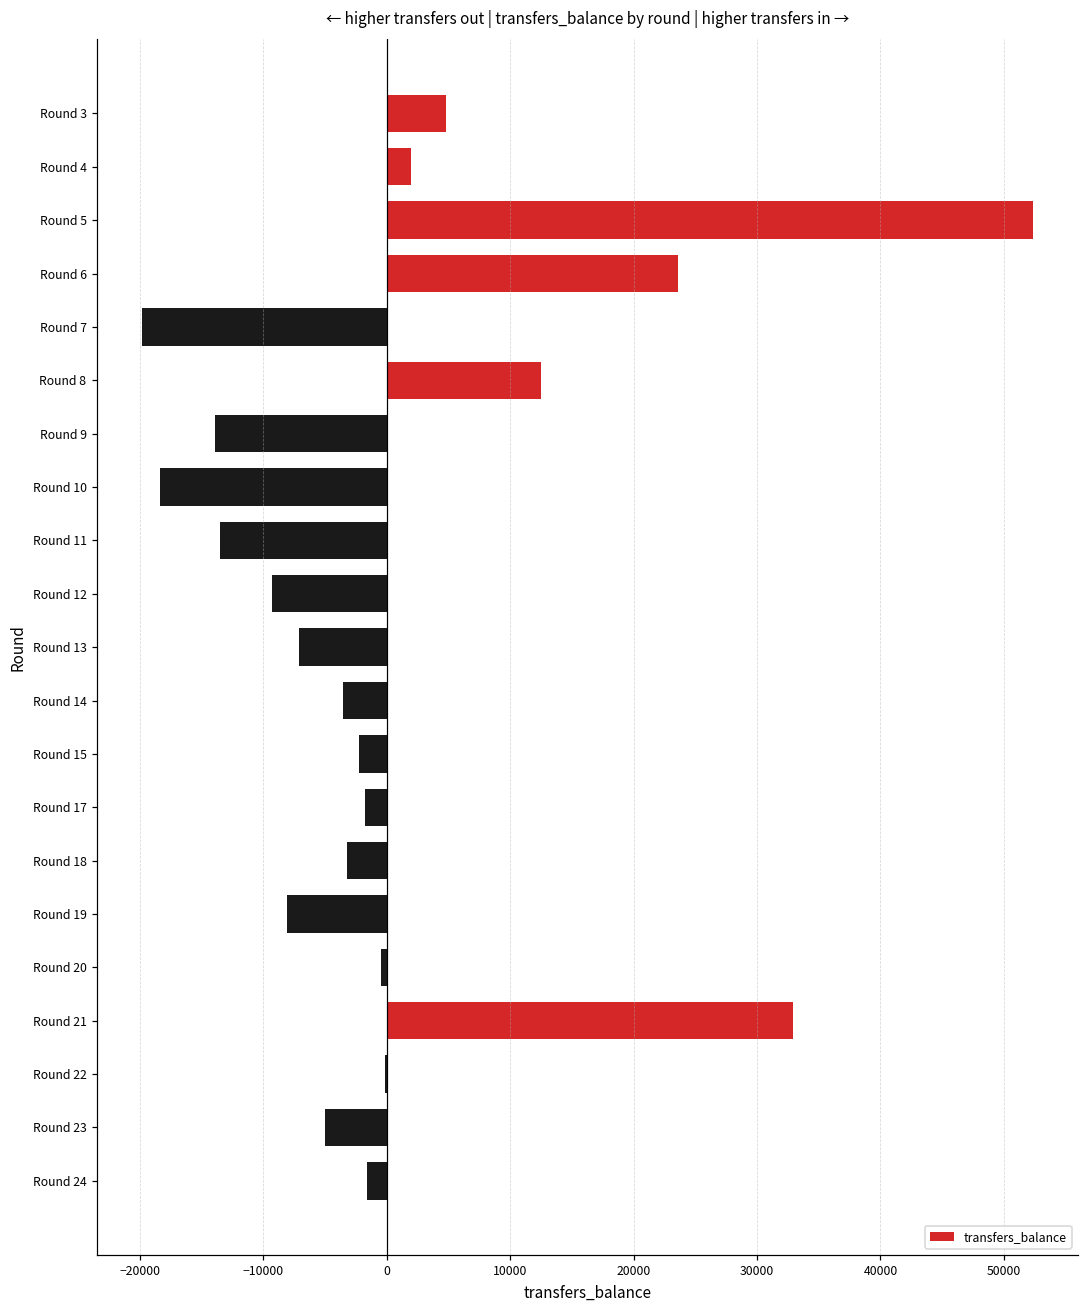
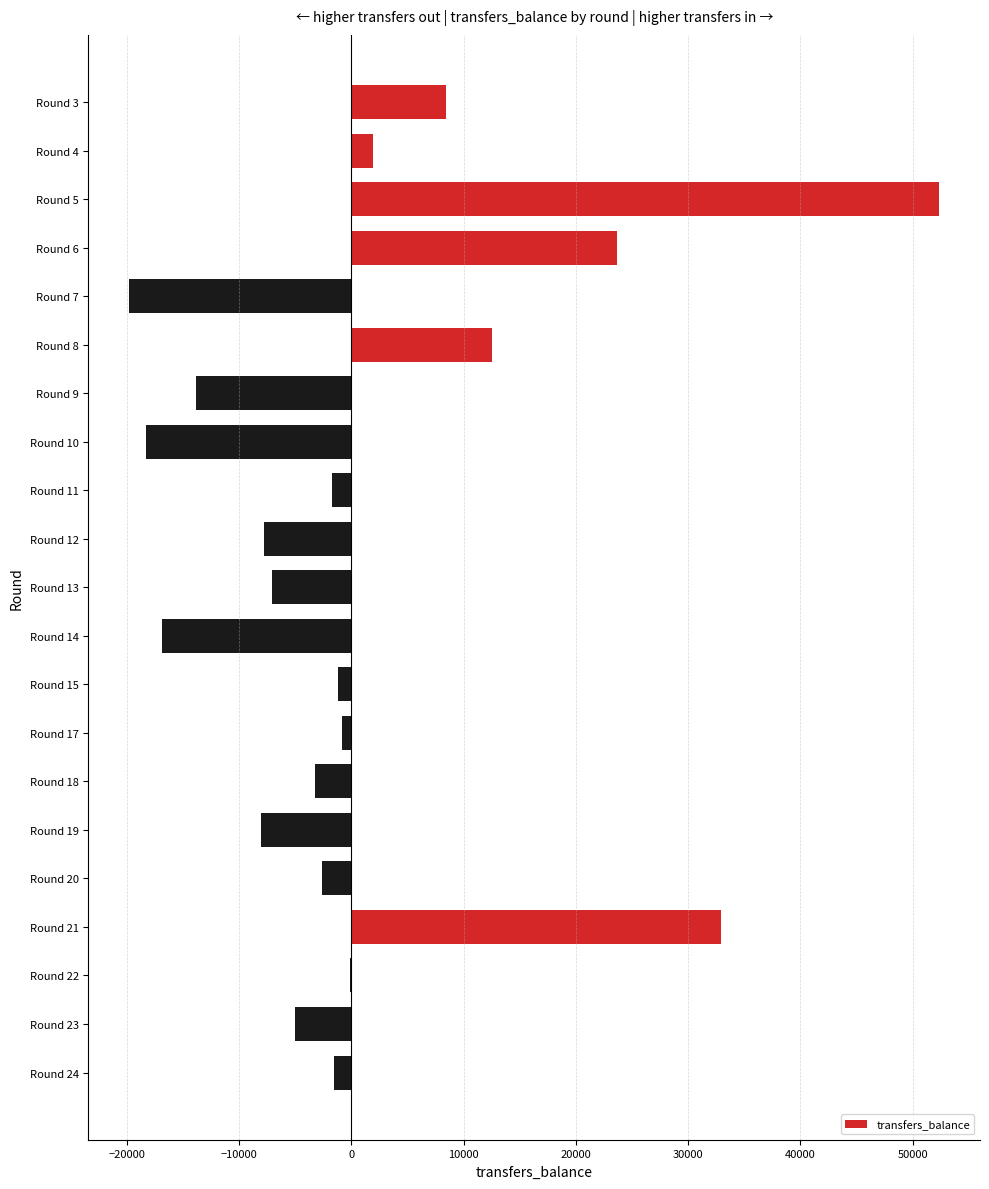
Round 3: 4800 -> 8400
Round 11: -13500 -> -1700
Round 12: -9300 -> -7800
Round 14: -3500 -> -16900
Round 15: -2200 -> -1200
Round 17: -1800 -> -800
Round 20: -400 -> -2600
